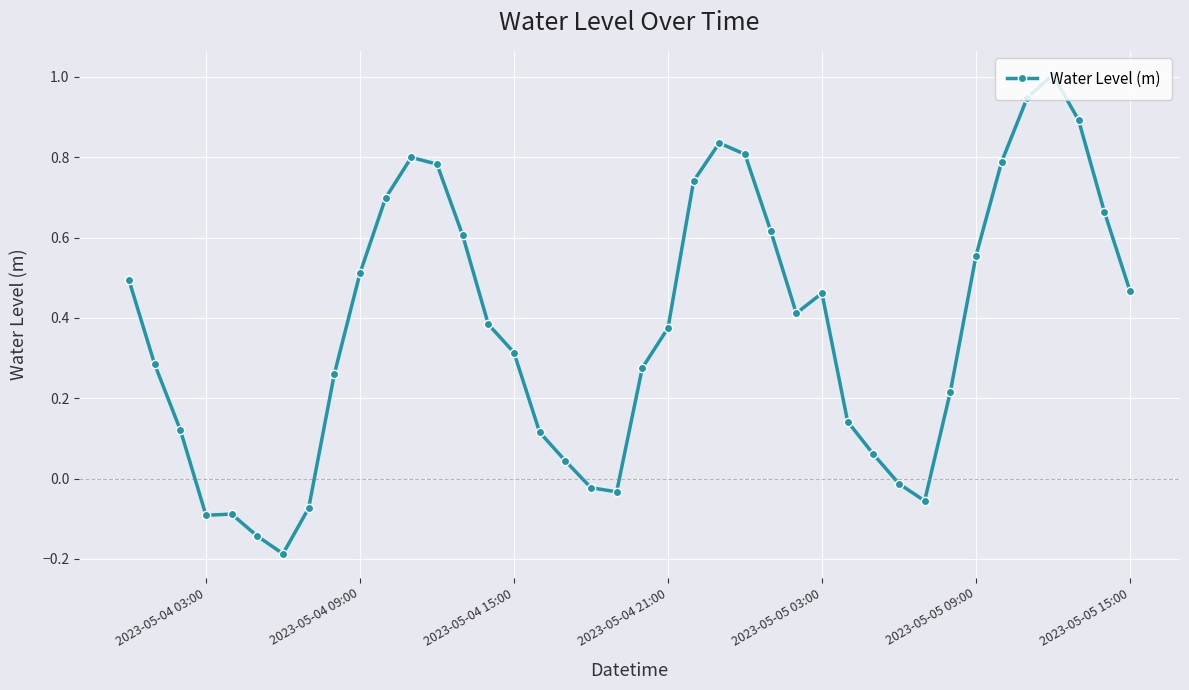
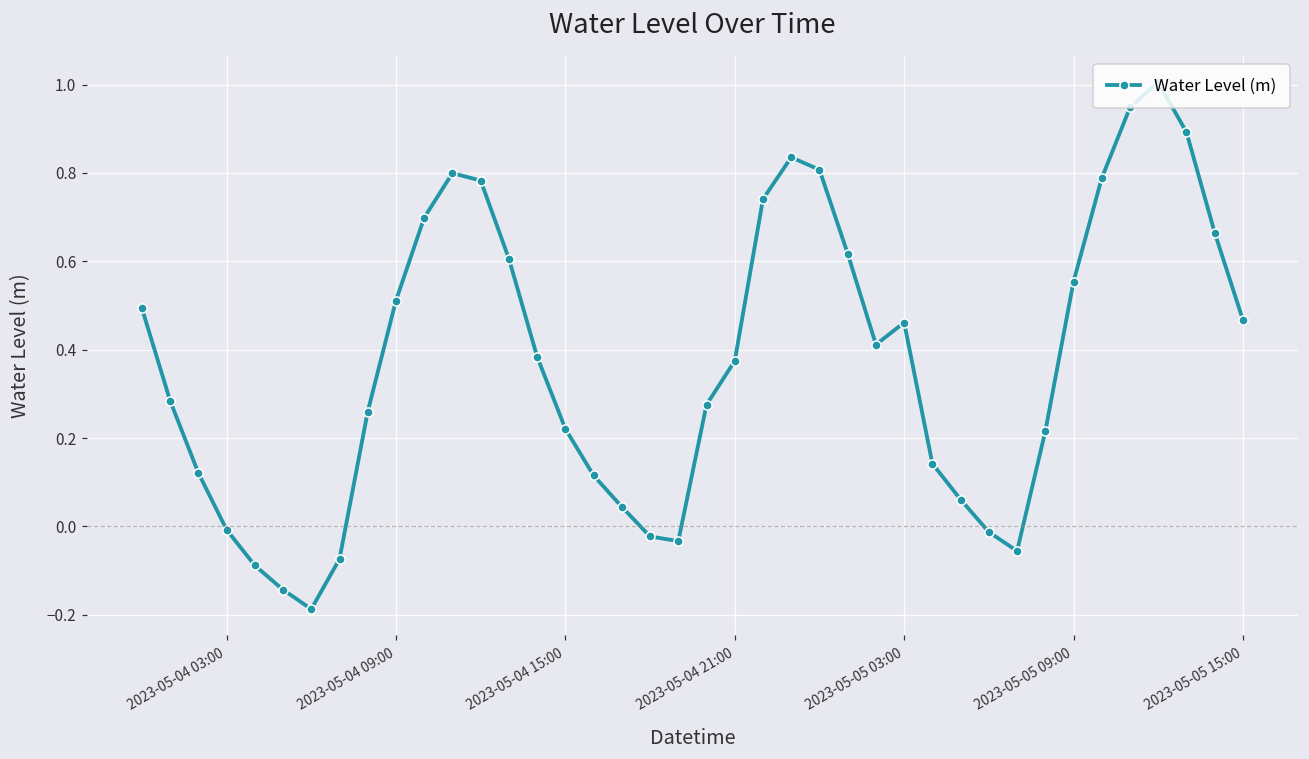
2023-05-04 03:00: -0.09 -> -0.01
2023-05-04 15:00: 0.31 -> 0.22
